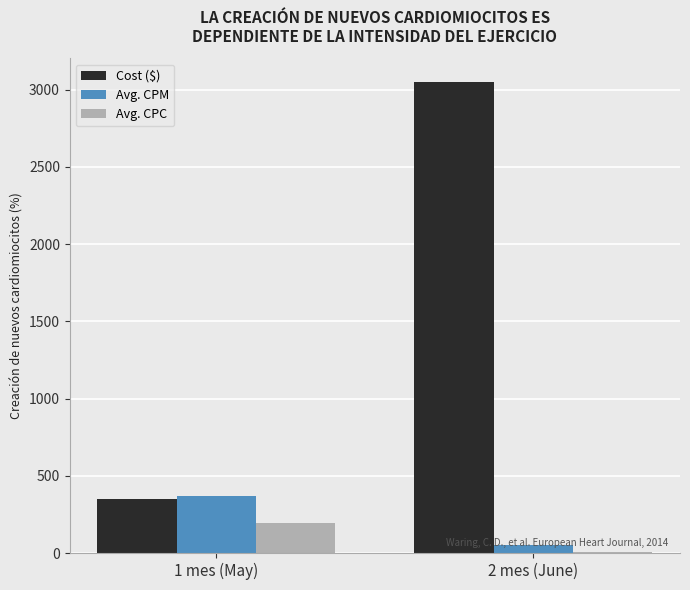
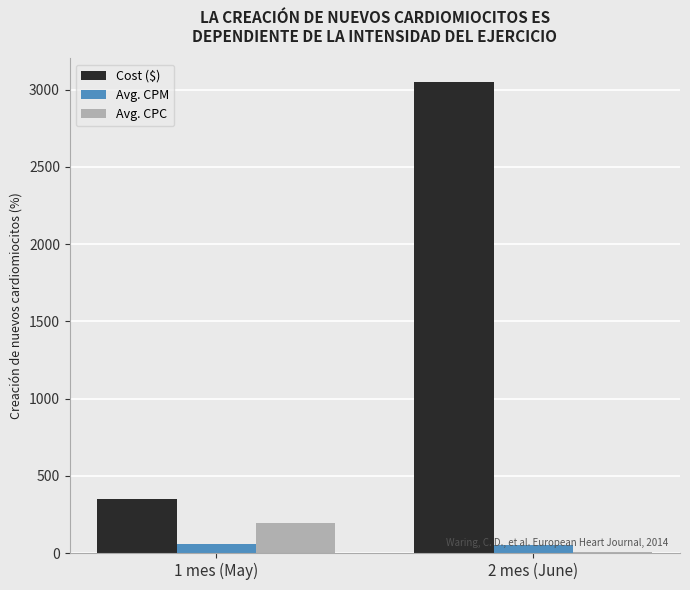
Avg. CPM, 1 mes (May): 370 -> 60
